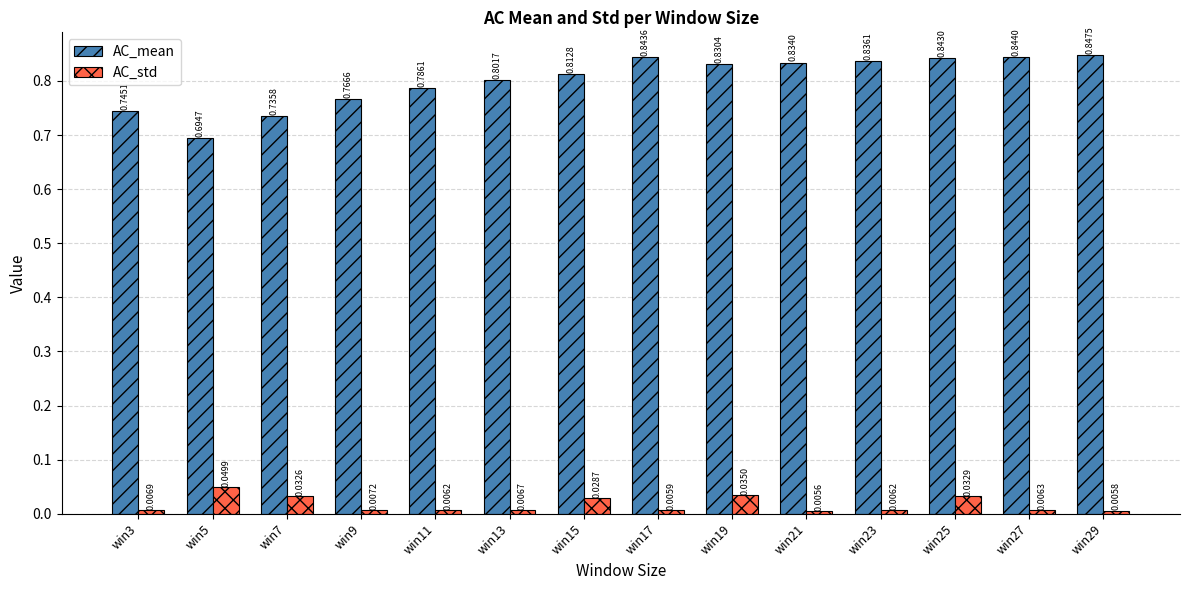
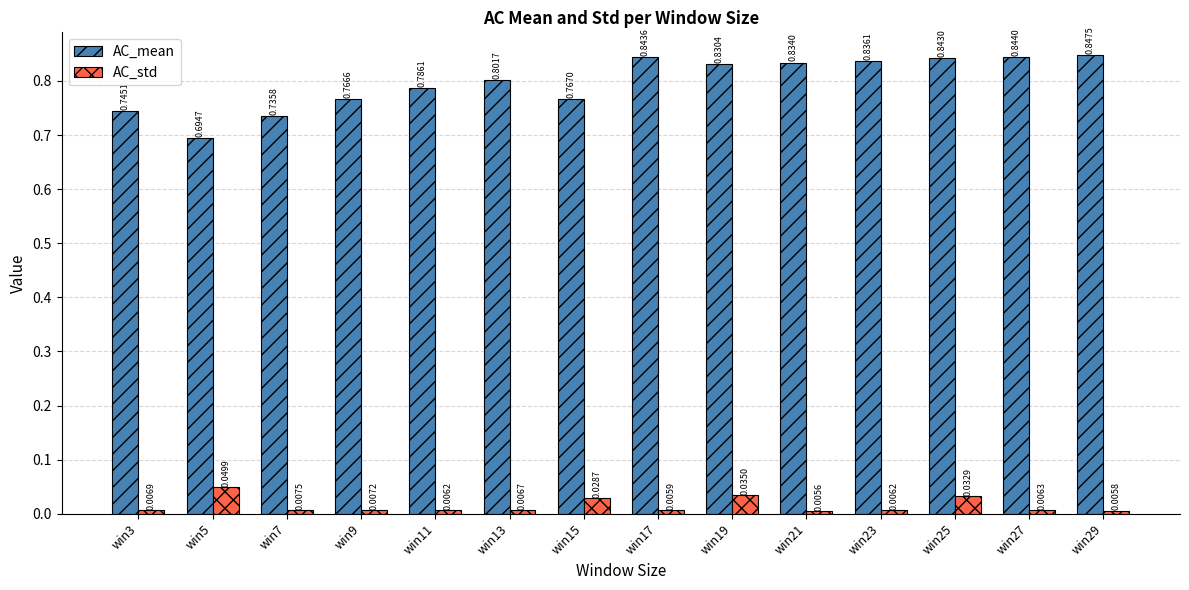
AC_std, win7: 0.0326 -> 0.0075
AC_mean, win15: 0.8128 -> 0.7670
